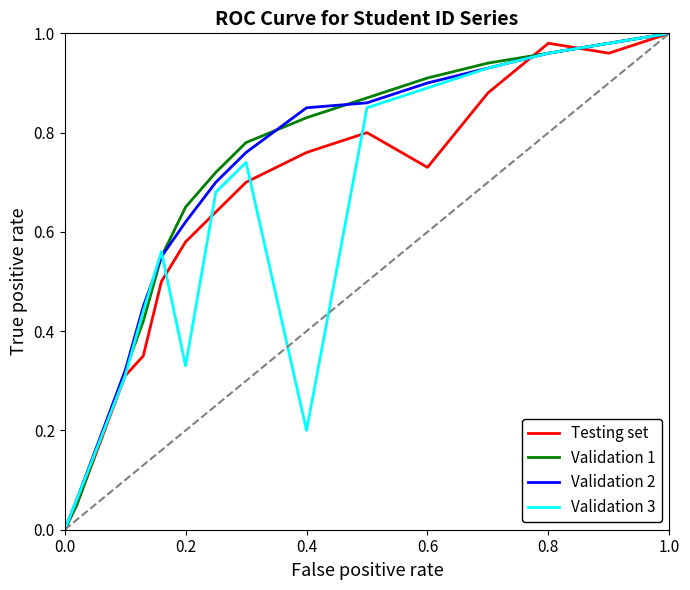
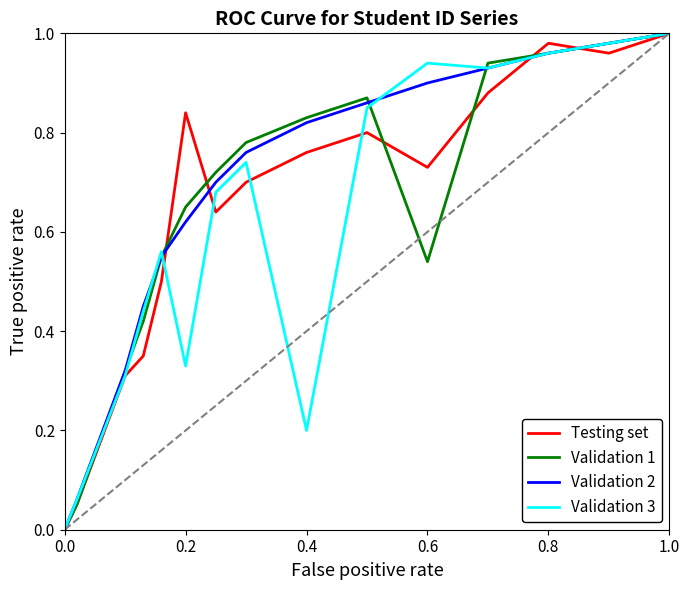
Testing set, 0.2: 0.58 -> 0.84
Validation 2, 0.4: 0.85 -> 0.82
Validation 1, 0.6: 0.91 -> 0.54
Validation 3, 0.6: 0.89 -> 0.94
